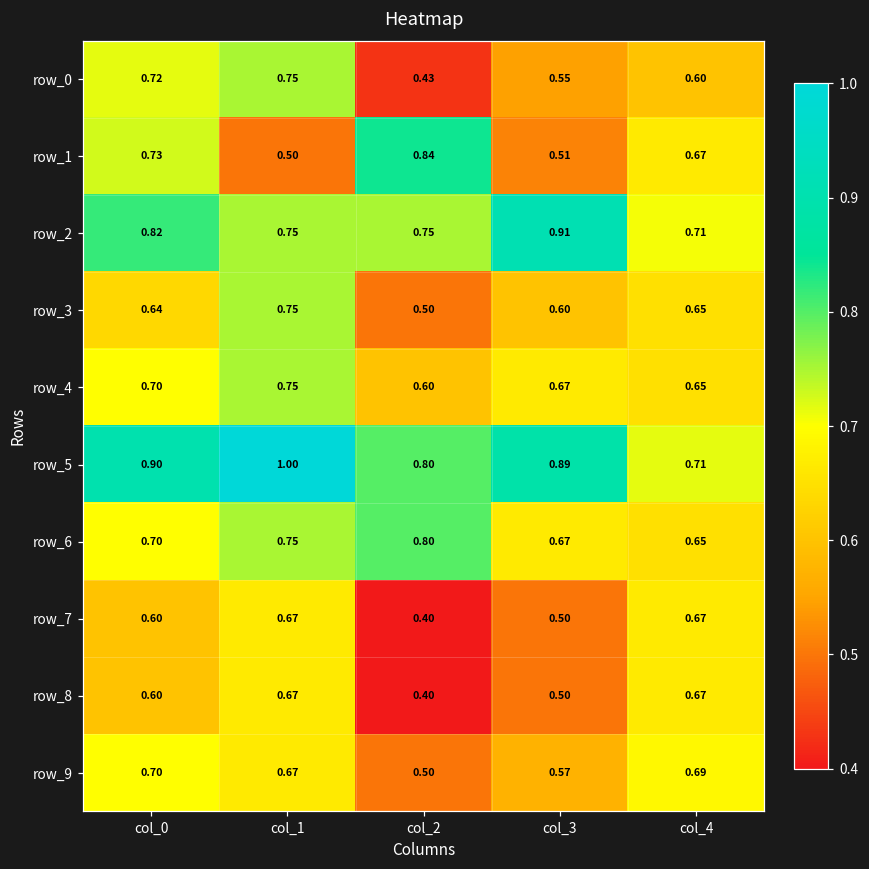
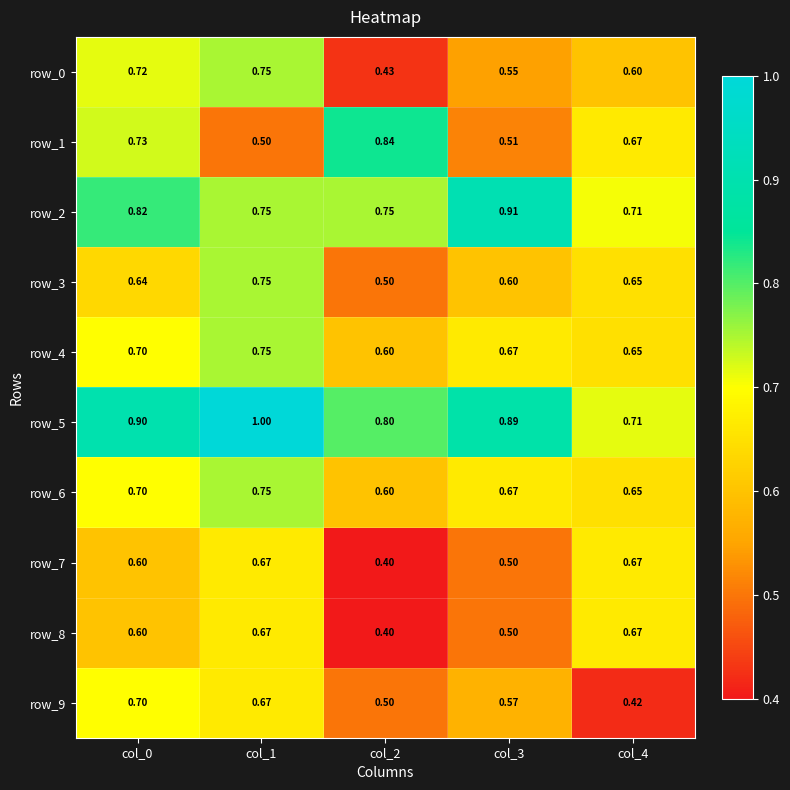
row_6, col_2: 0.80 -> 0.60
row_9, col_4: 0.69 -> 0.42
